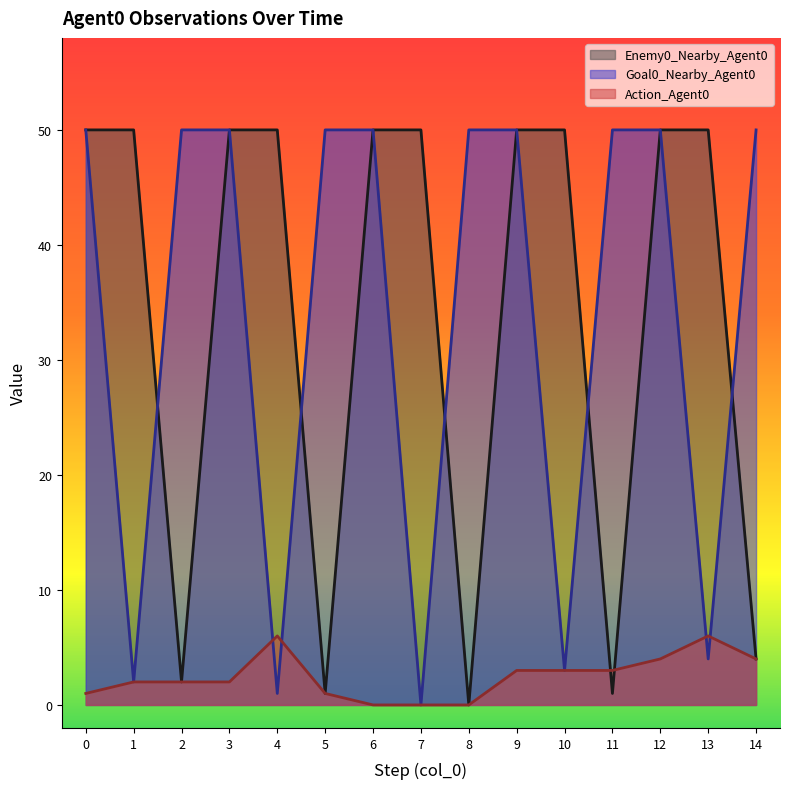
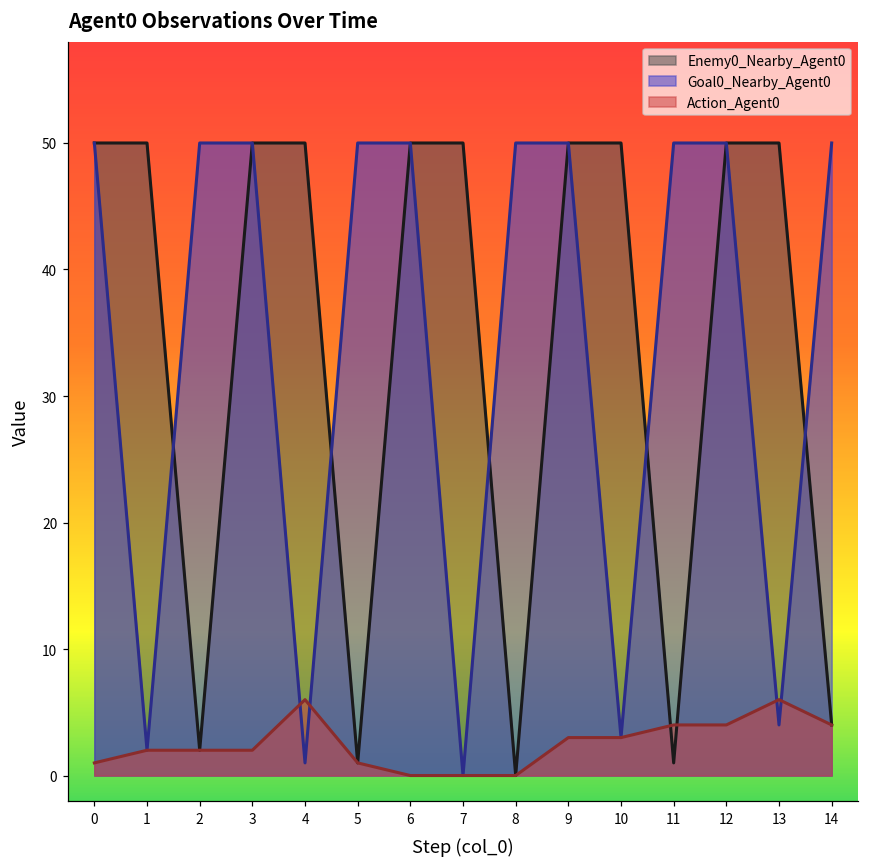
Action_Agent0, 11: 3 -> 4
